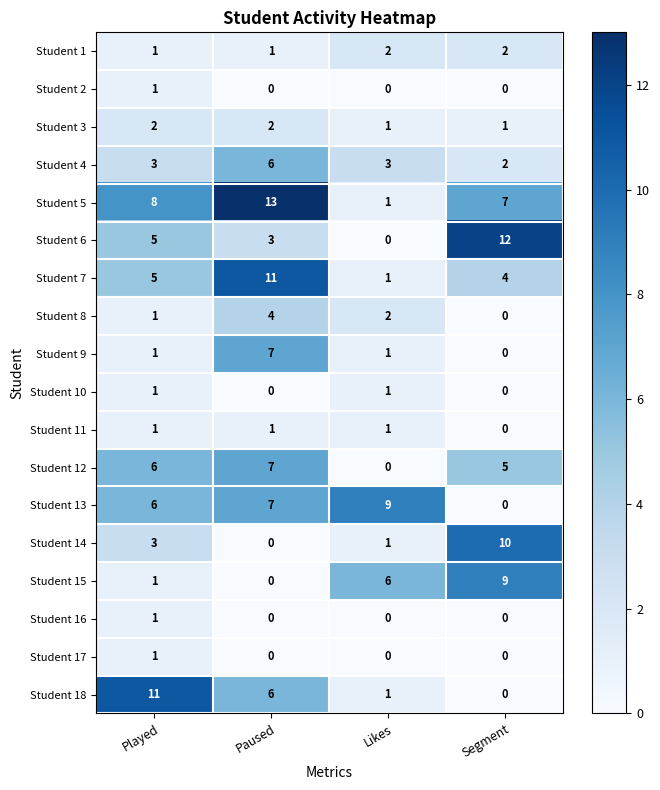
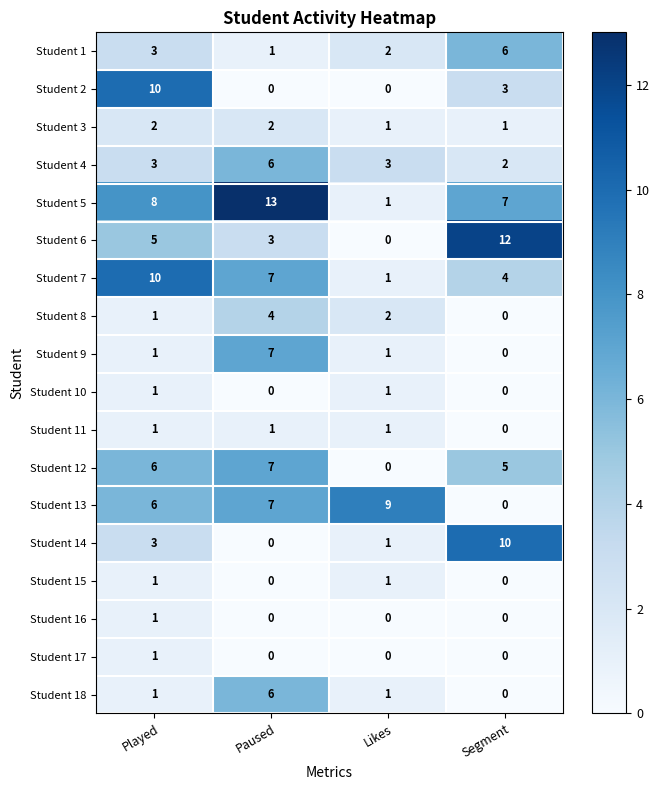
Student 1, Played: 1 -> 3
Student 1, Segment: 2 -> 6
Student 2, Played: 1 -> 10
Student 2, Segment: 0 -> 3
Student 7, Played: 5 -> 10
Student 7, Paused: 11 -> 7
Student 15, Likes: 6 -> 1
Student 15, Segment: 9 -> 0
Student 18, Played: 11 -> 1
